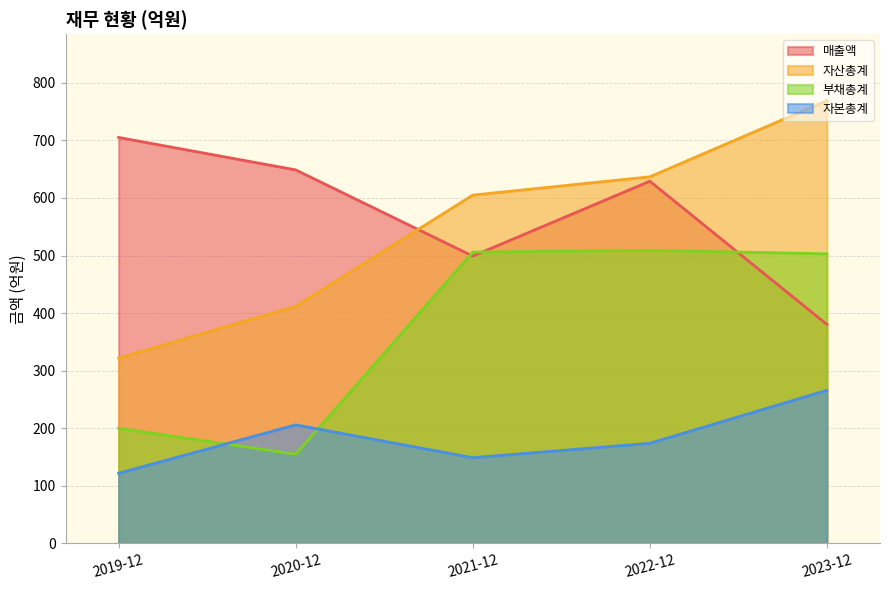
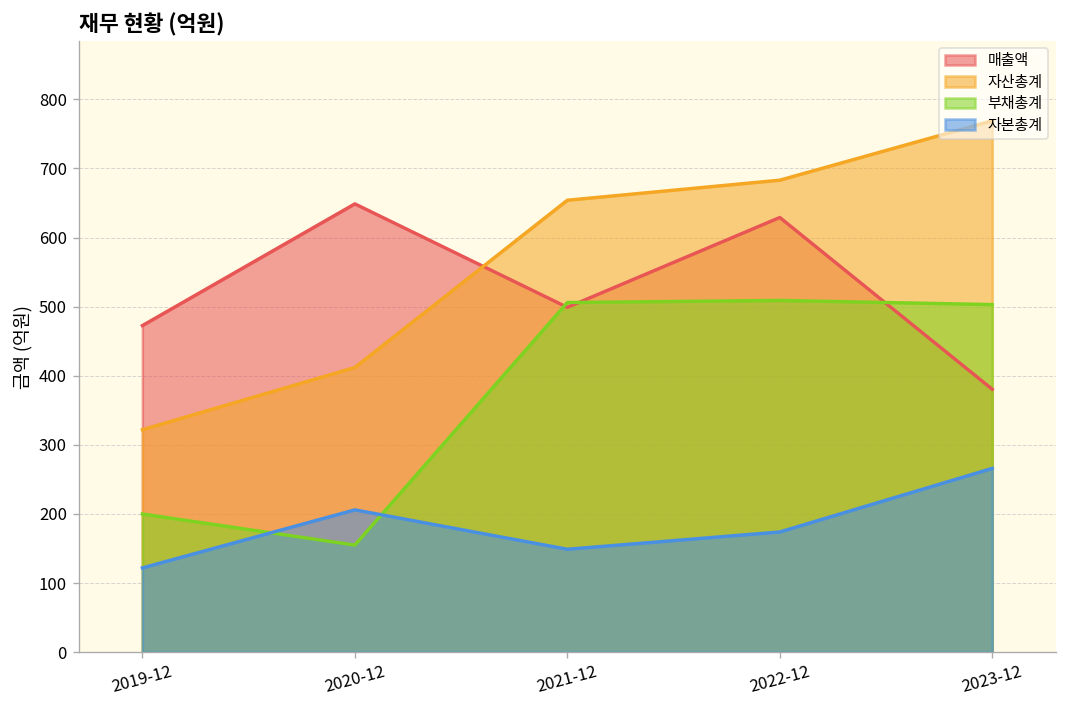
매출액, 2019-12: 710 -> 470
자산총계, 2021-12: 600 -> 650
자산총계, 2022-12: 640 -> 680
